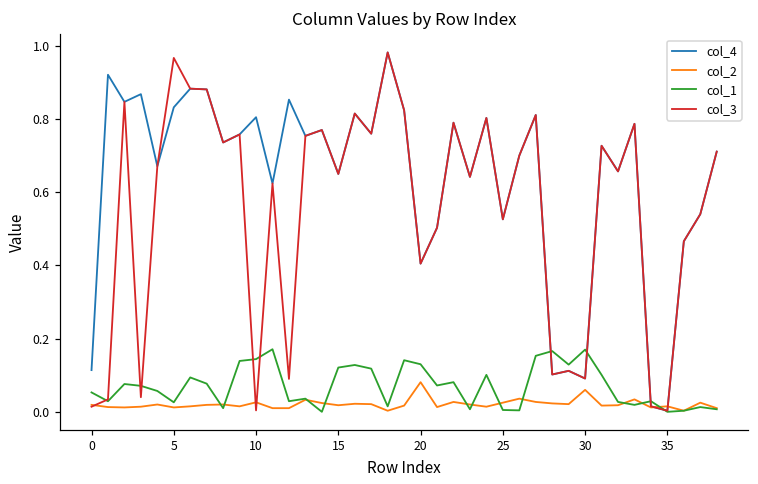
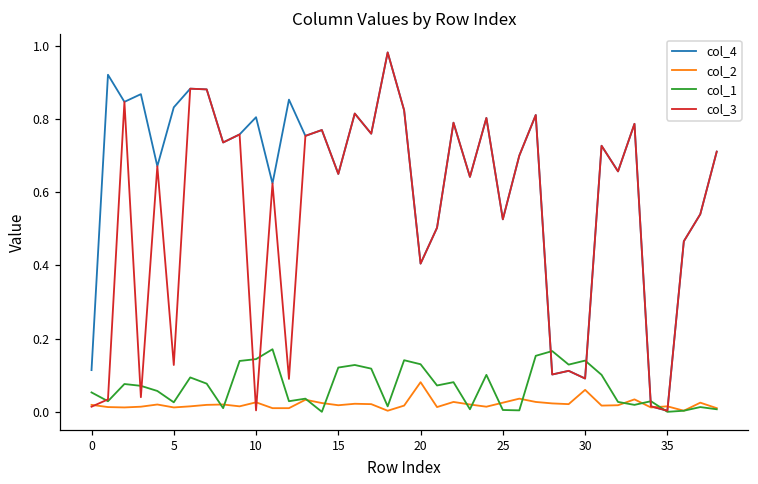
col_3, 5: 0.97 -> 0.13
col_1, 30: 0.17 -> 0.14
